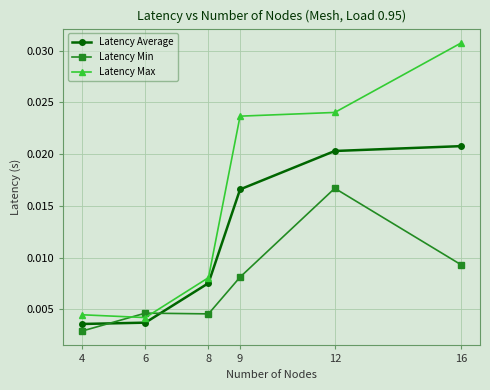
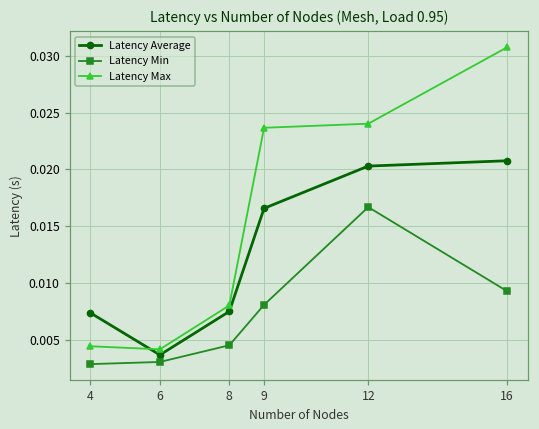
Latency Average, 4: 0.0036 -> 0.0074
Latency Min, 6: 0.0046 -> 0.0031
